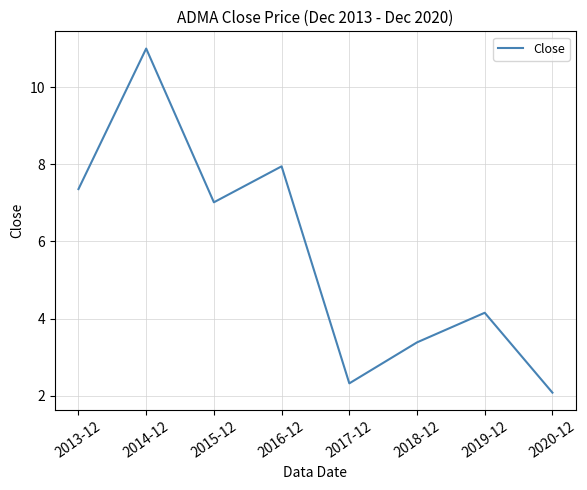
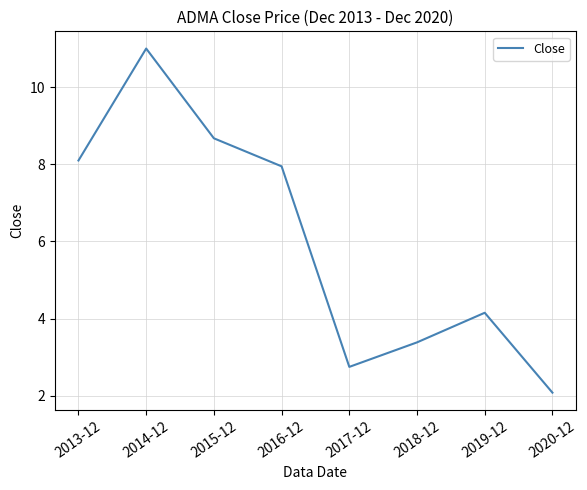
2013-12: 7.4 -> 8.1
2015-12: 7.0 -> 8.7
2017-12: 2.3 -> 2.7
